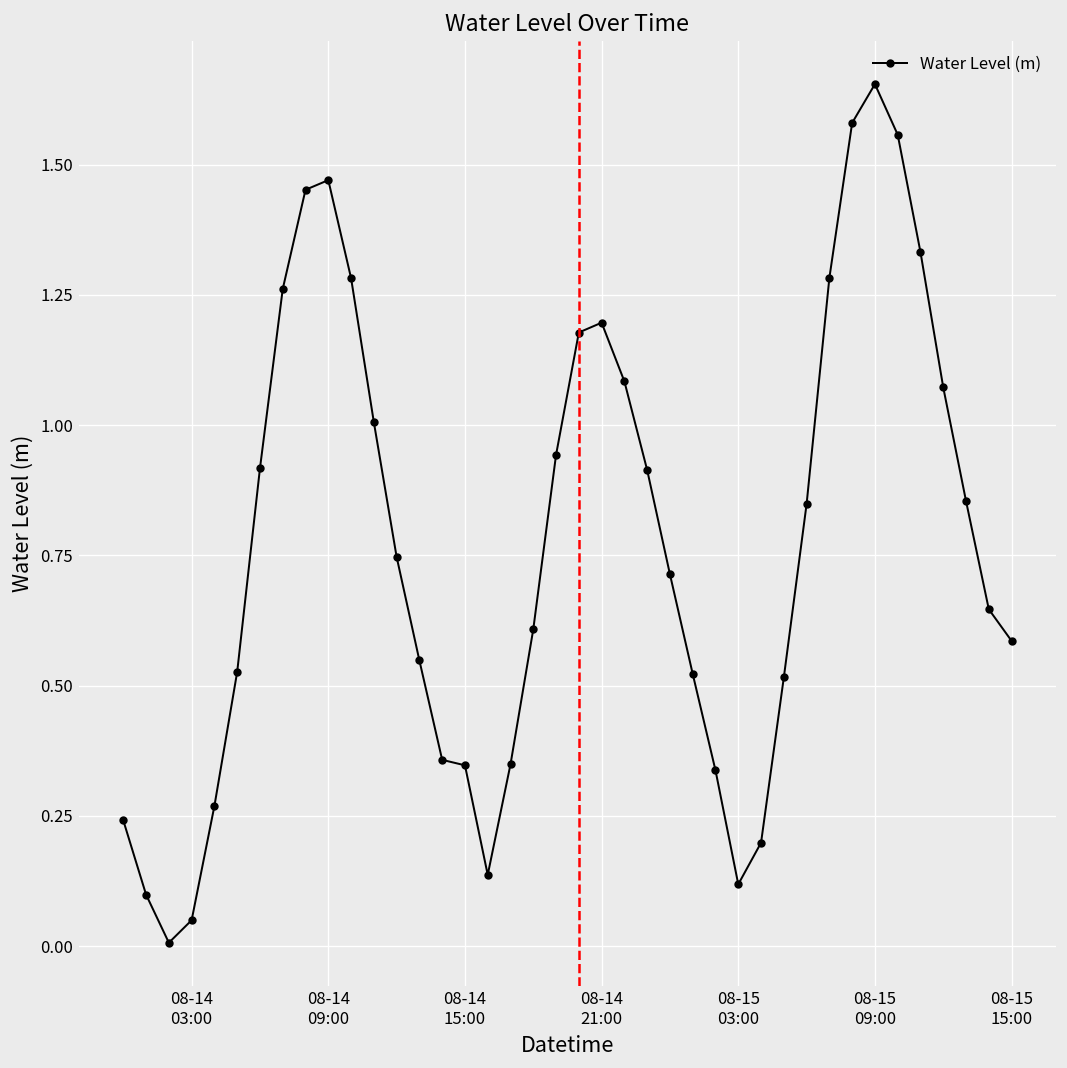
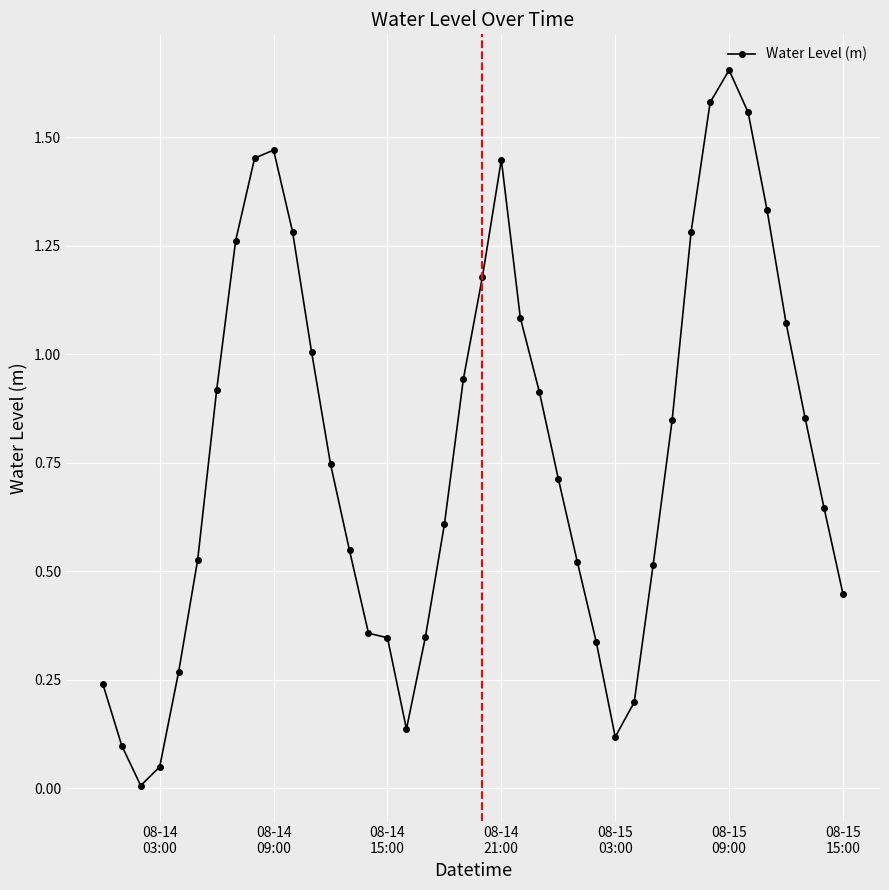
08-14 21:00: 1.20 -> 1.45
08-15 15:00: 0.59 -> 0.45
